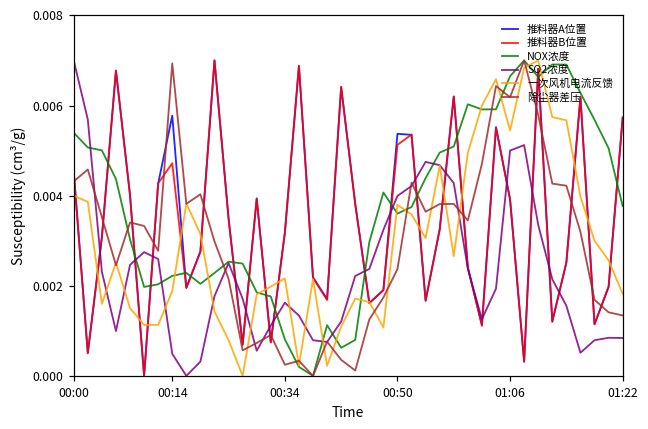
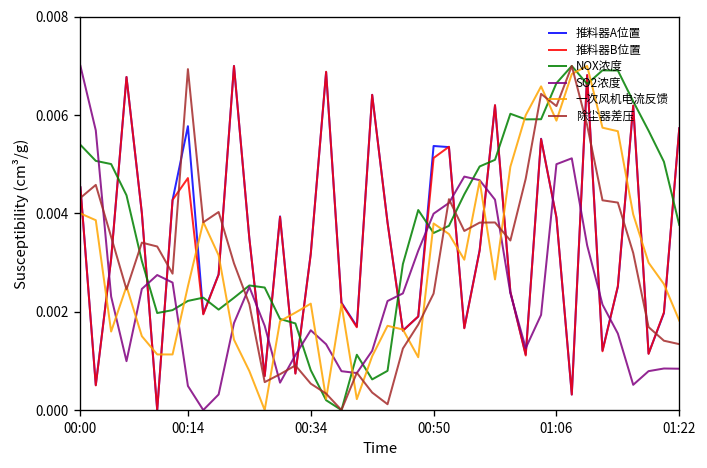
一次风机电流反馈, 00:14: 0.0019 -> 0.0025
除尘器差压, 00:34: 0.0002 -> 0.0005
一次风机电流反馈, 01:06: 0.0054 -> 0.0059
